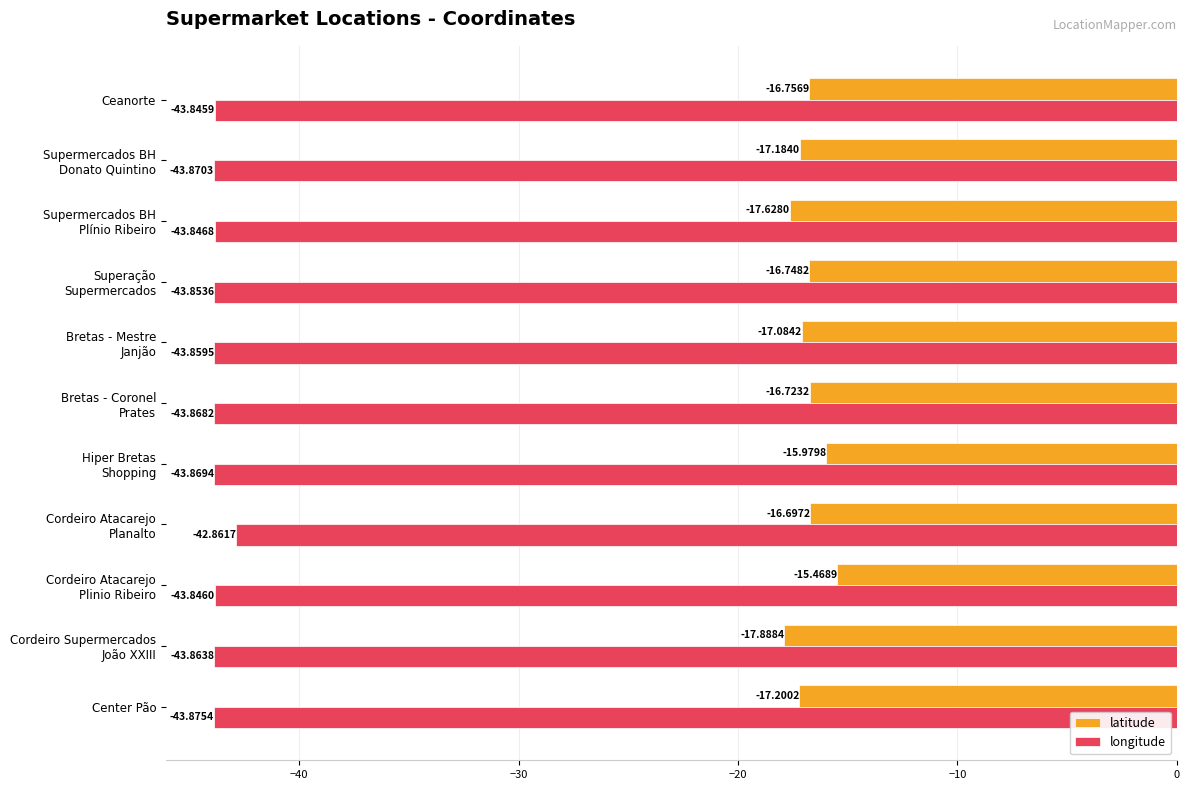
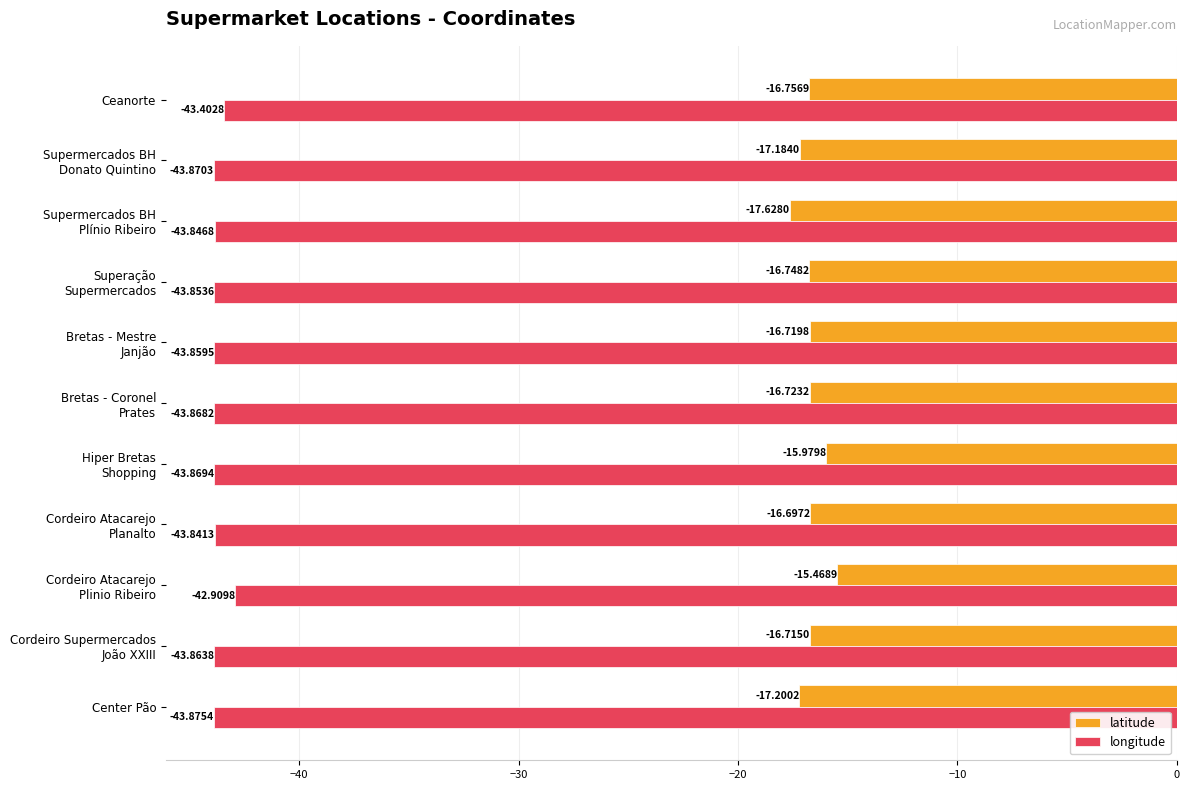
longitude, Ceanorte: -43.8459 -> -43.4028
latitude, Bretas - Mestre Janjão: -17.0842 -> -16.7198
longitude, Cordeiro Atacarejo Planalto: -42.8617 -> -43.8413
longitude, Cordeiro Atacarejo Plinio Ribeiro: -43.8460 -> -42.9098
latitude, Cordeiro Supermercados João XXIII: -17.8884 -> -16.7150
